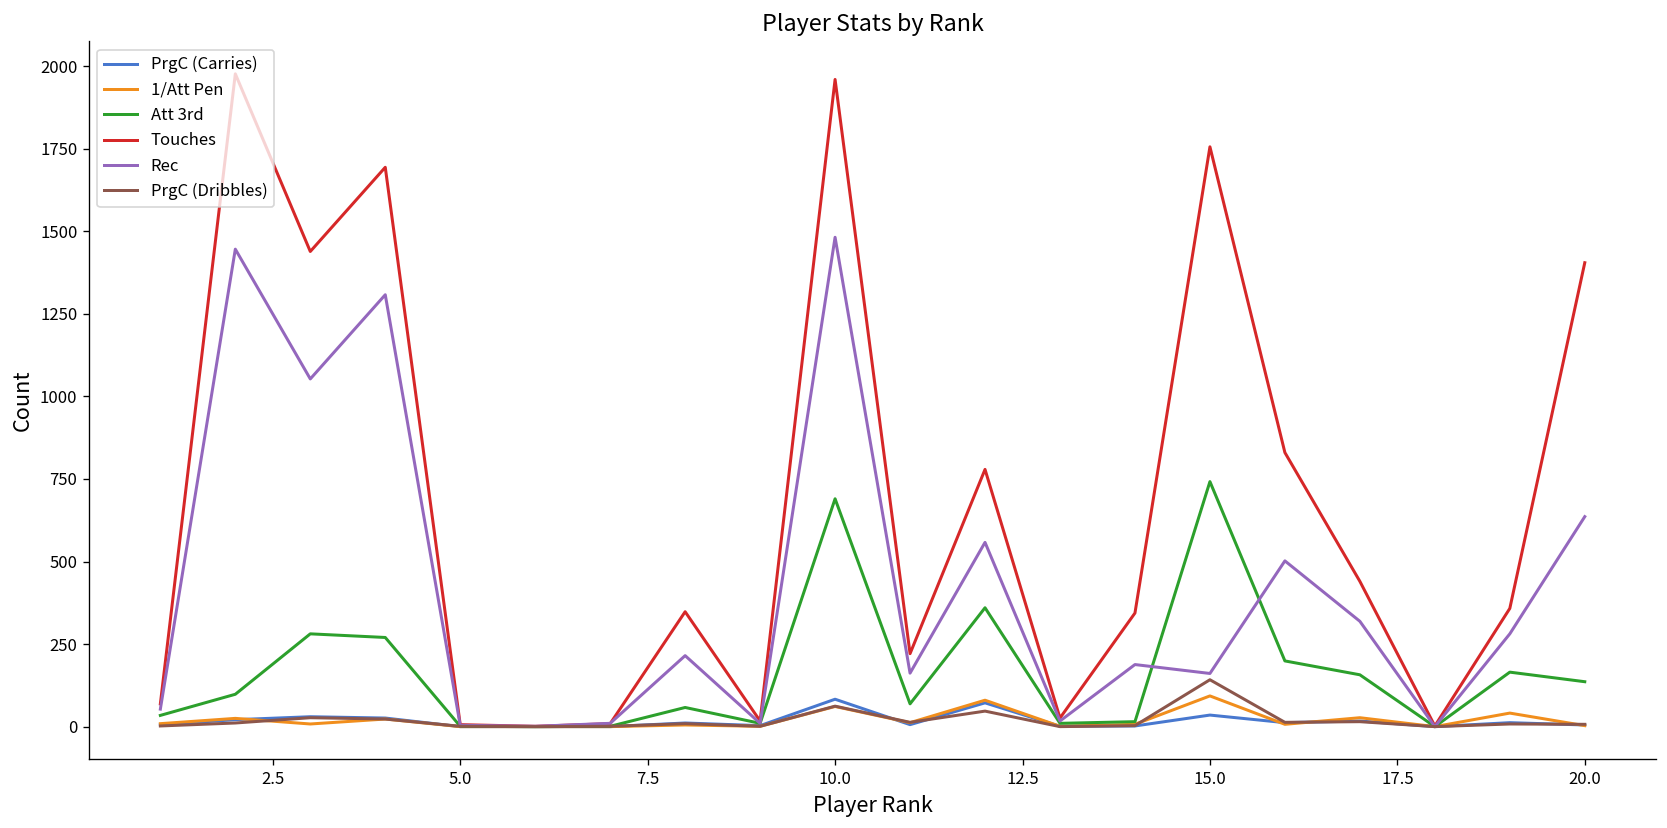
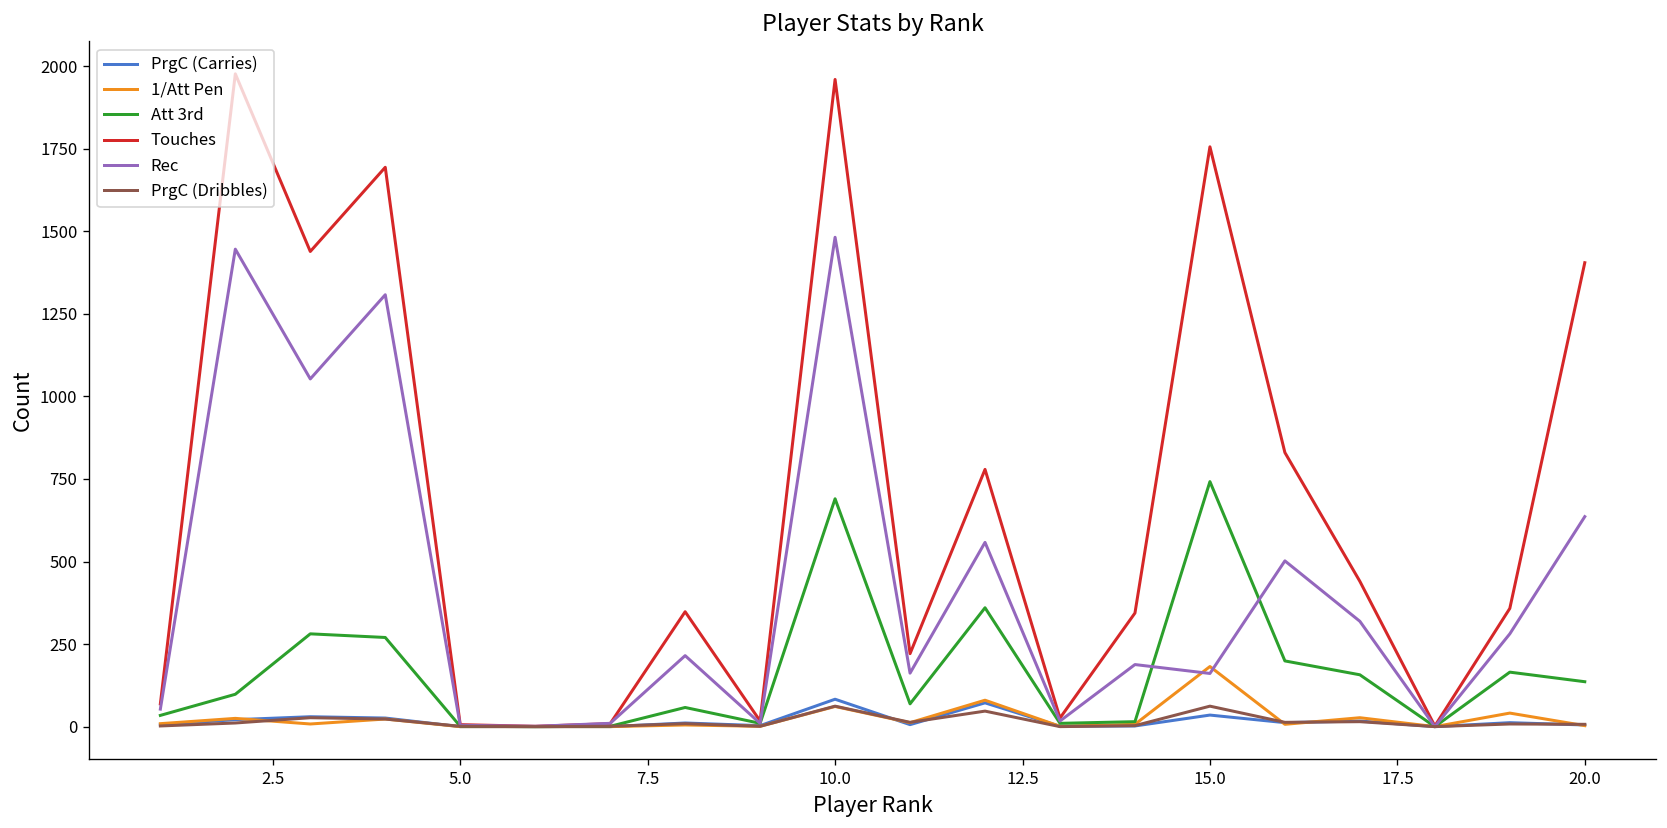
1/Att Pen, 15.0: 90 -> 180
PrgC (Dribbles), 15.0: 140 -> 60
